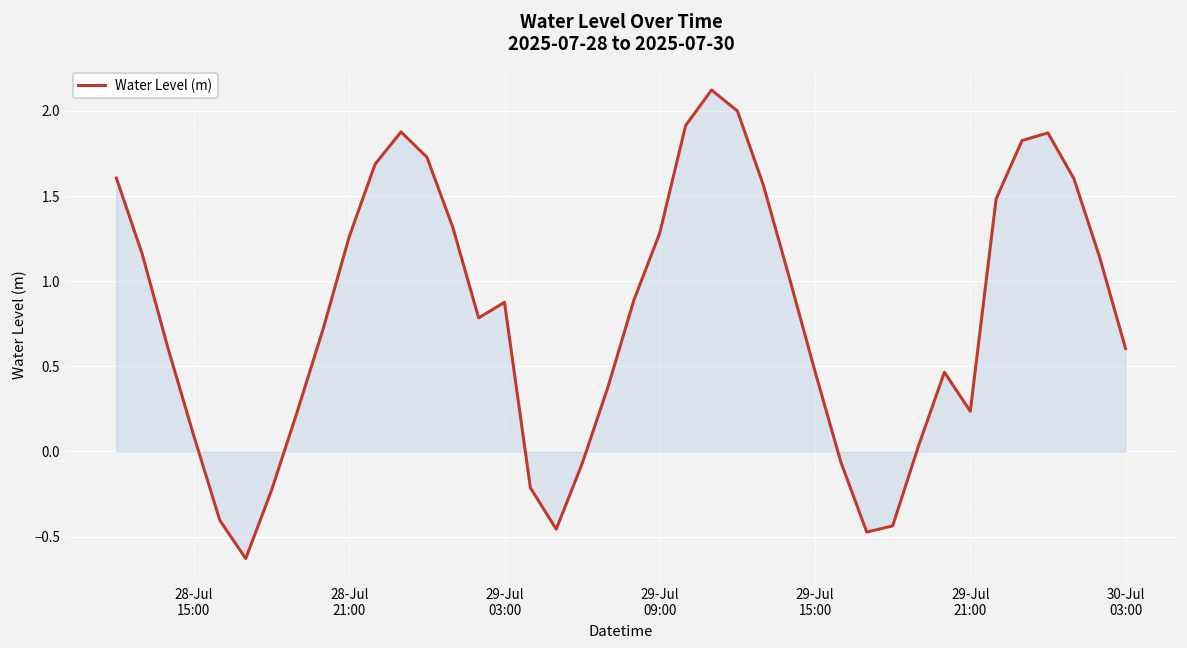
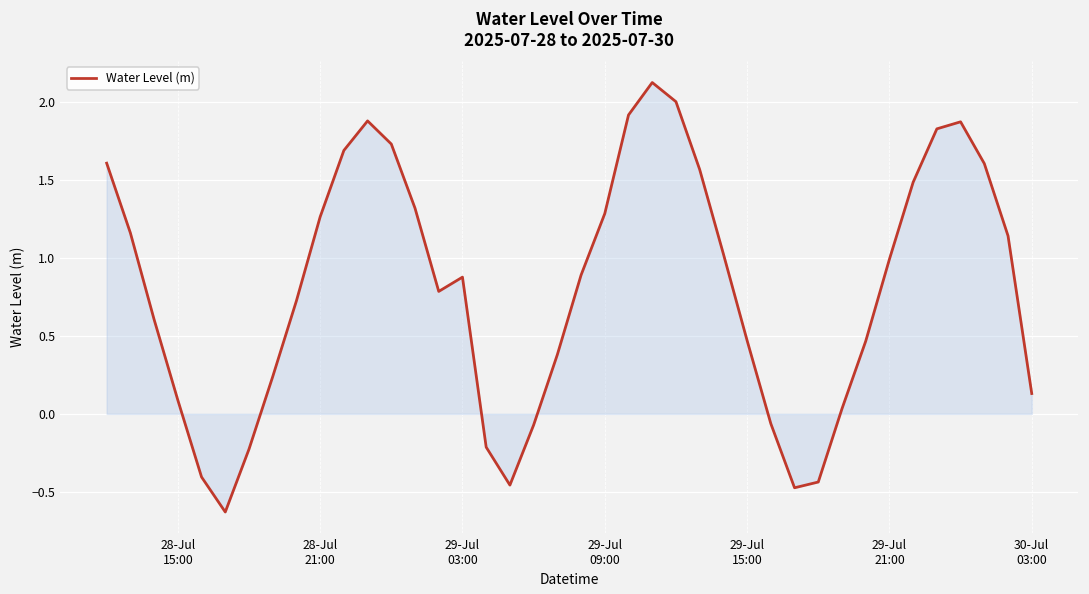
Water Level (m), 29-Jul 21:00: 0.24 -> 0.99
Water Level (m), 30-Jul 03:00: 0.60 -> 0.13
